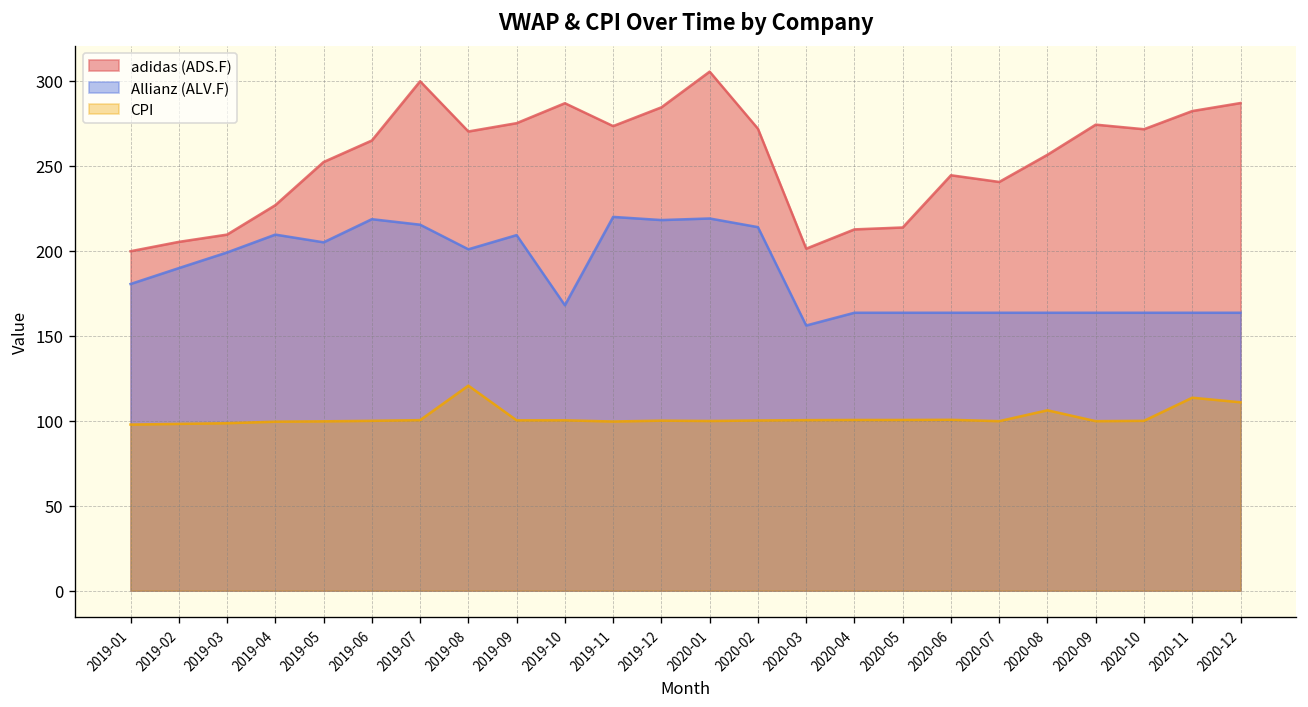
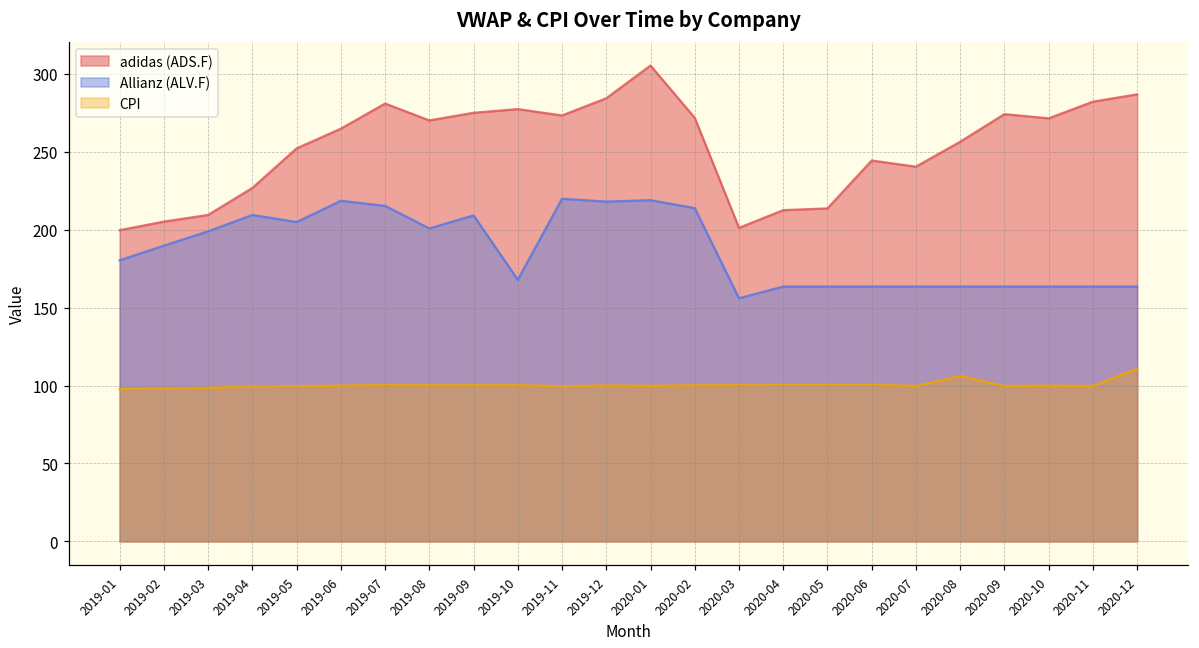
adidas (ADS.F), 2019-07: 300 -> 281
CPI, 2019-08: 121 -> 100
adidas (ADS.F), 2019-10: 287 -> 277
CPI, 2020-11: 114 -> 100
